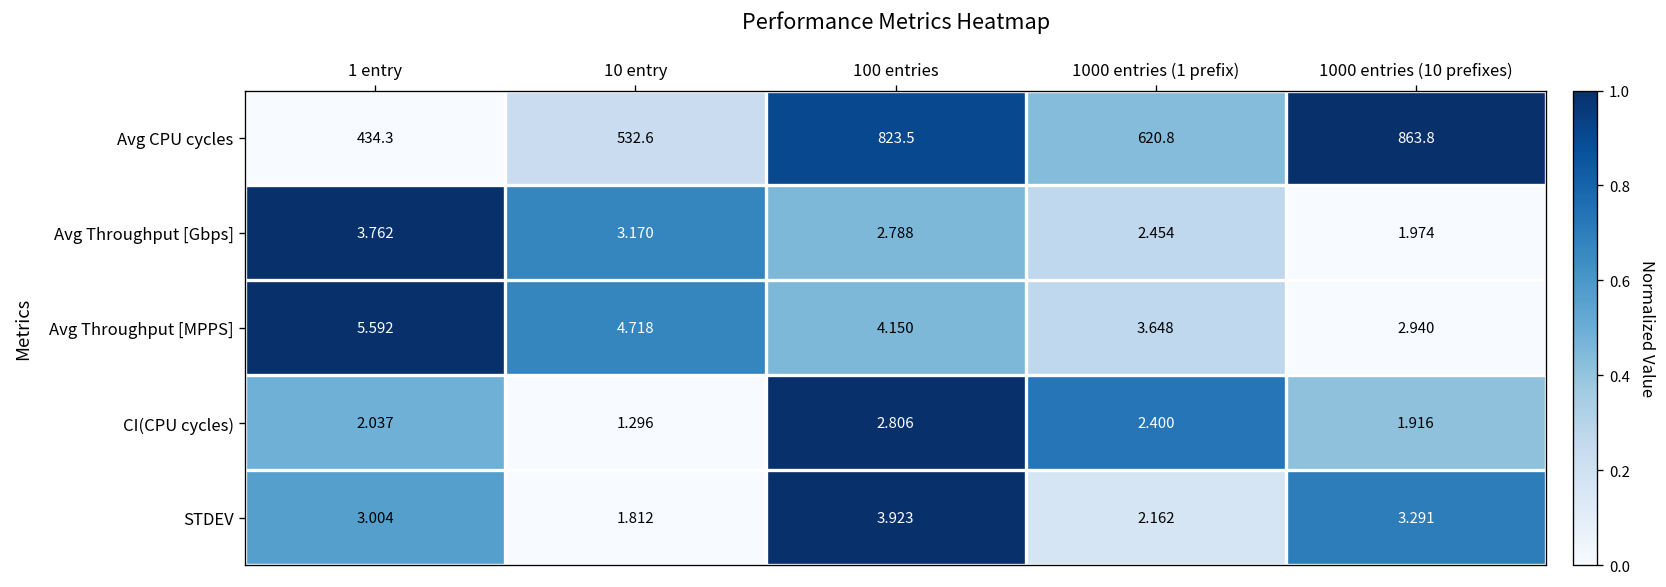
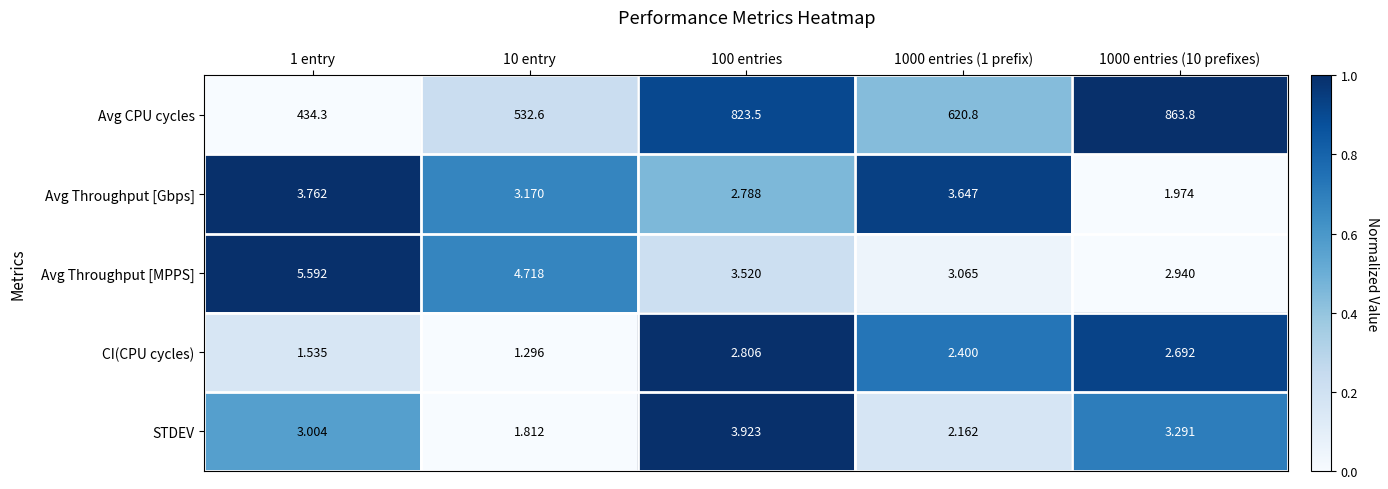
Avg Throughput [Gbps], 1000 entries (1 prefix): 2.454 -> 3.647
Avg Throughput [MPPS], 100 entries: 4.150 -> 3.520
Avg Throughput [MPPS], 1000 entries (1 prefix): 3.648 -> 3.065
CI(CPU cycles), 1 entry: 2.037 -> 1.535
CI(CPU cycles), 1000 entries (10 prefixes): 1.916 -> 2.692
